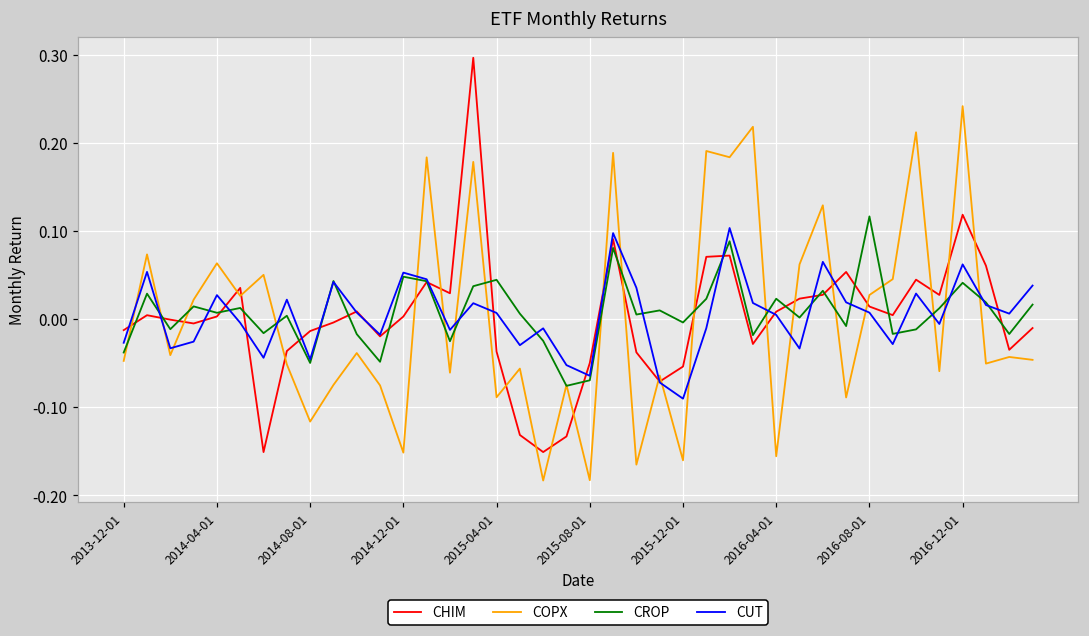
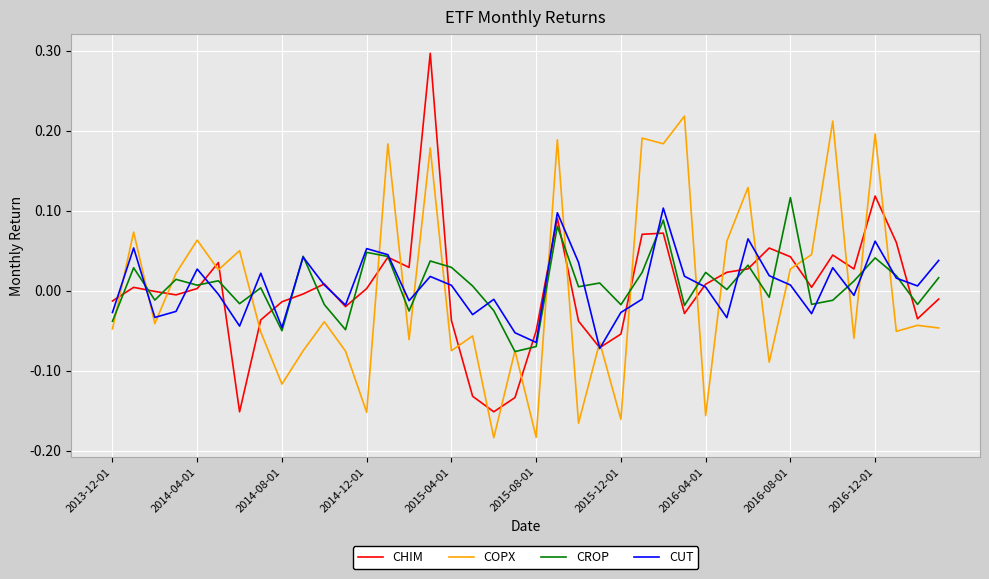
COPX, 2015-04-01: -0.09 -> -0.07
CROP, 2015-04-01: 0.04 -> 0.03
CROP, 2015-12-01: 0.00 -> -0.02
CUT, 2015-12-01: -0.09 -> -0.03
CHIM, 2016-08-01: 0.01 -> 0.04
COPX, 2016-12-01: 0.24 -> 0.20
